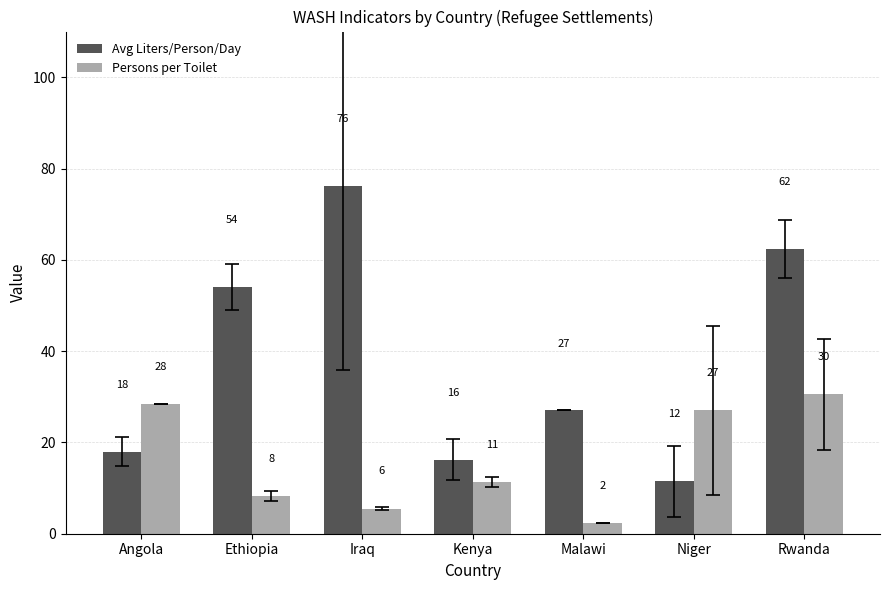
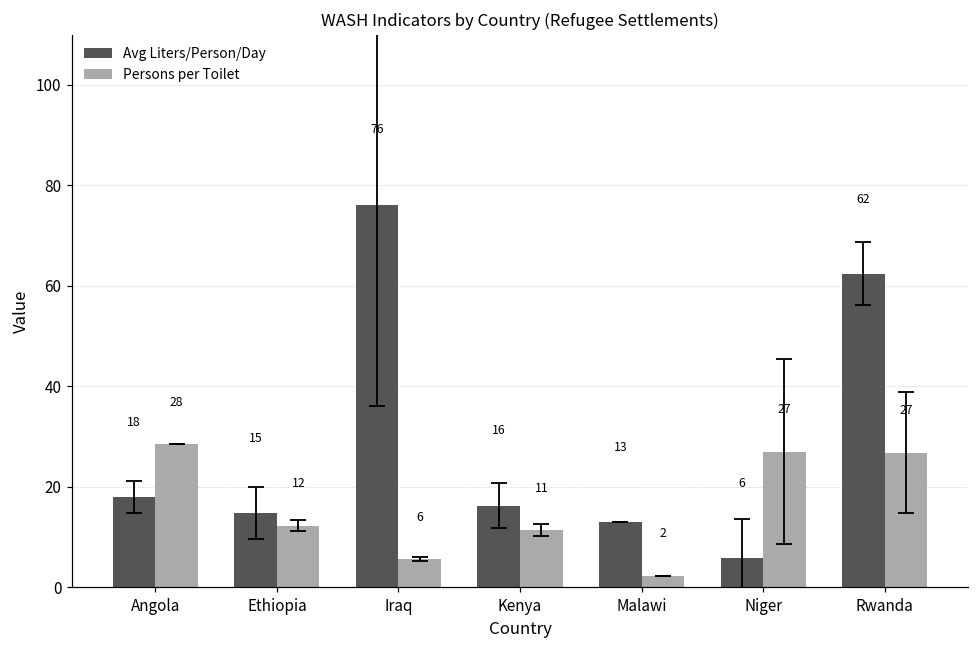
Avg Liters/Person/Day, Ethiopia: 54 -> 15
Persons per Toilet, Ethiopia: 8 -> 12
Avg Liters/Person/Day, Malawi: 27 -> 13
Avg Liters/Person/Day, Niger: 12 -> 6
Persons per Toilet, Rwanda: 30 -> 27
